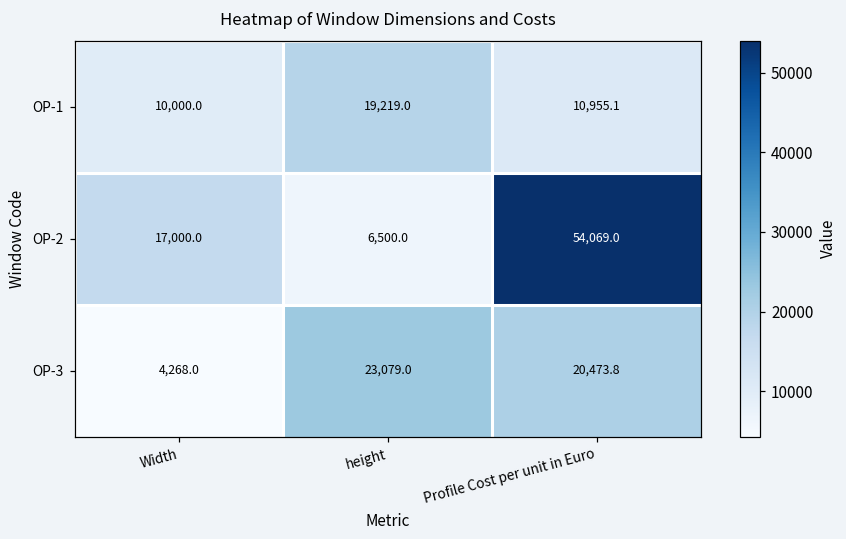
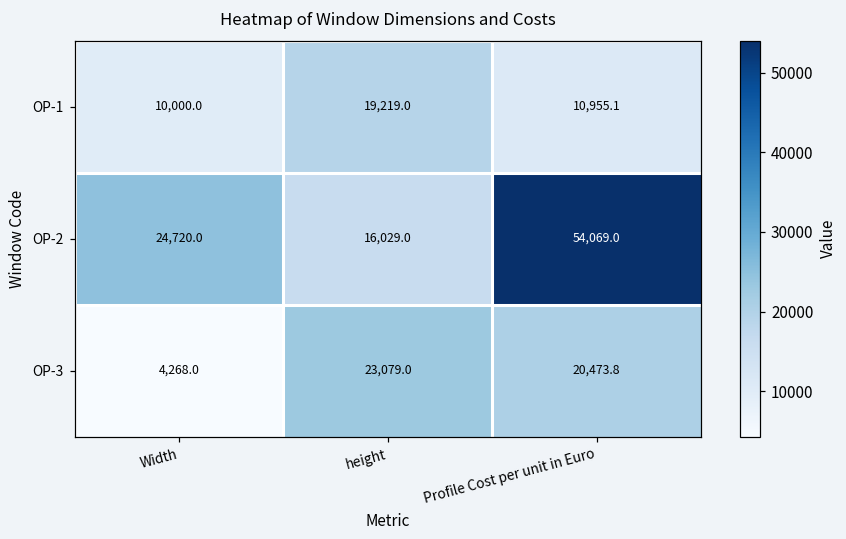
OP-2, Width: 17,000.0 -> 24,720.0
OP-2, height: 6,500.0 -> 16,029.0
